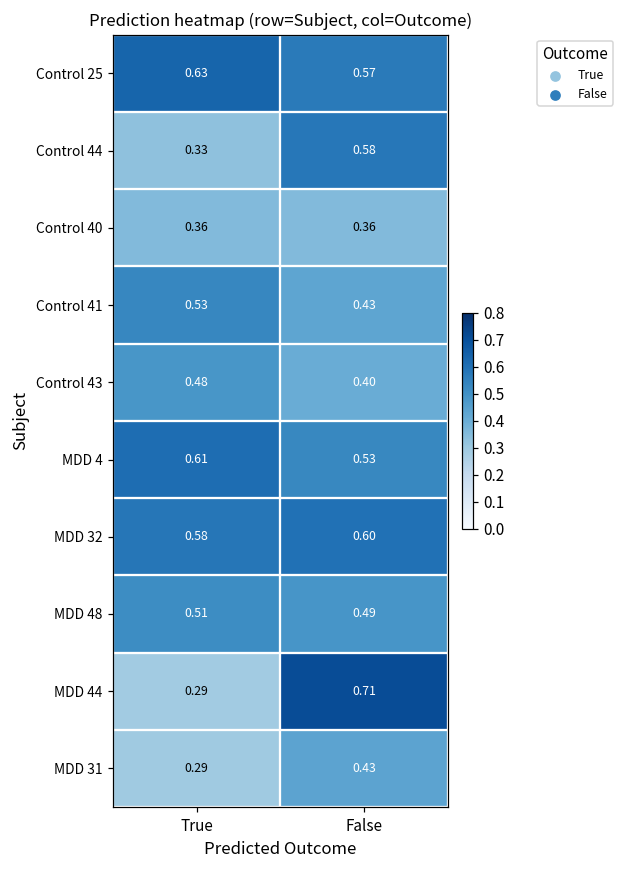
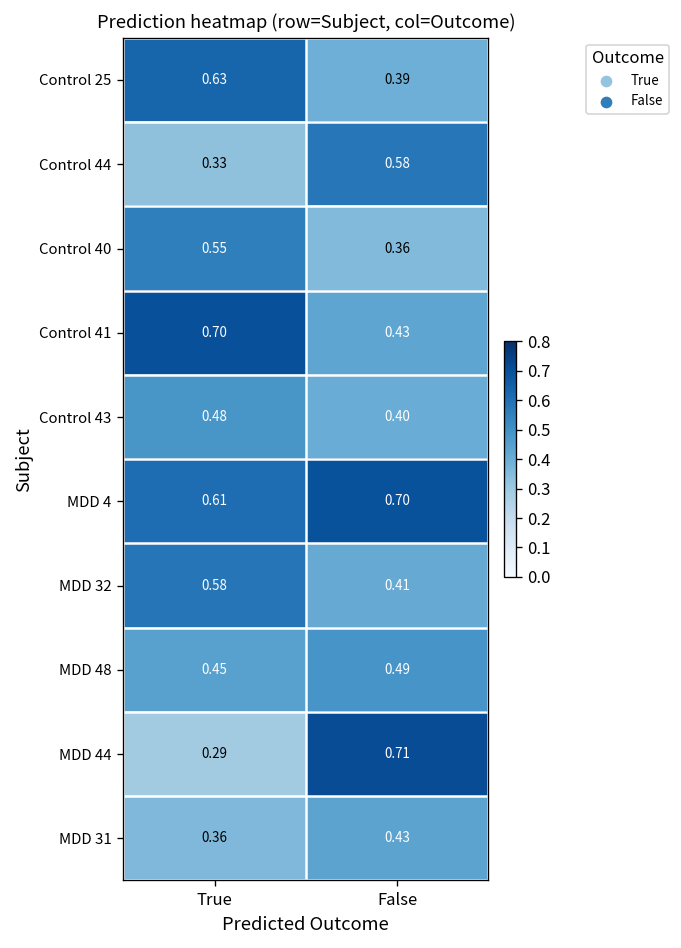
Control 25, False: 0.57 -> 0.39
Control 40, True: 0.36 -> 0.55
Control 41, True: 0.53 -> 0.70
MDD 4, False: 0.53 -> 0.70
MDD 32, False: 0.60 -> 0.41
MDD 48, True: 0.51 -> 0.45
MDD 31, True: 0.29 -> 0.36
